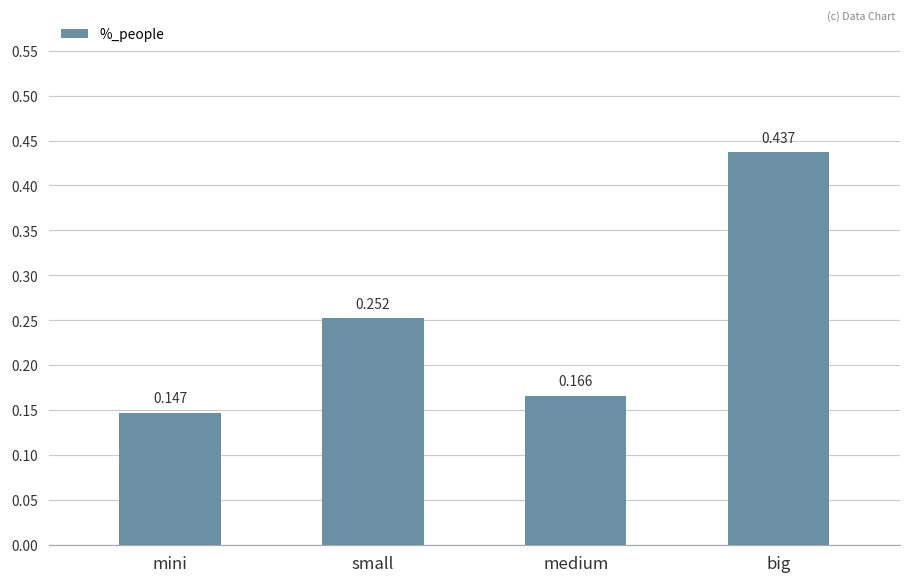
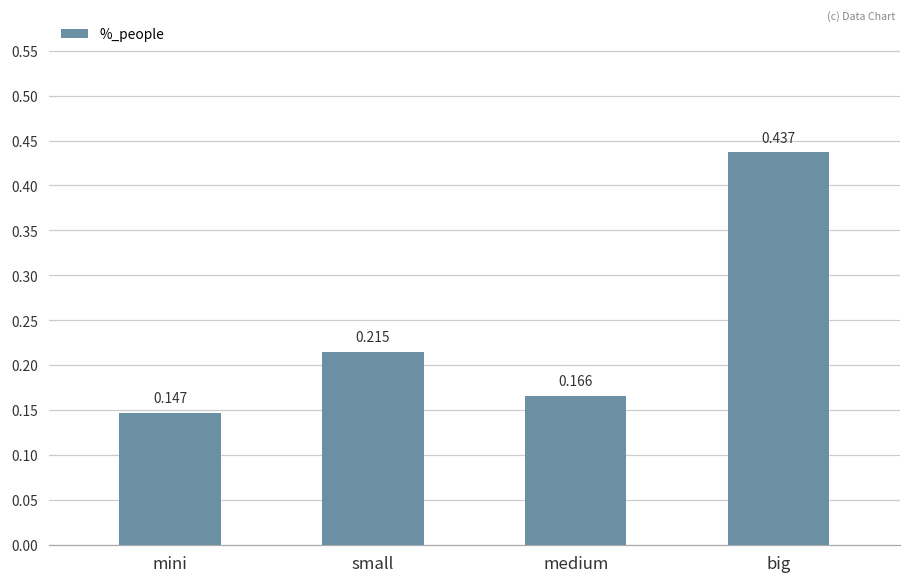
small: 0.252 -> 0.215
